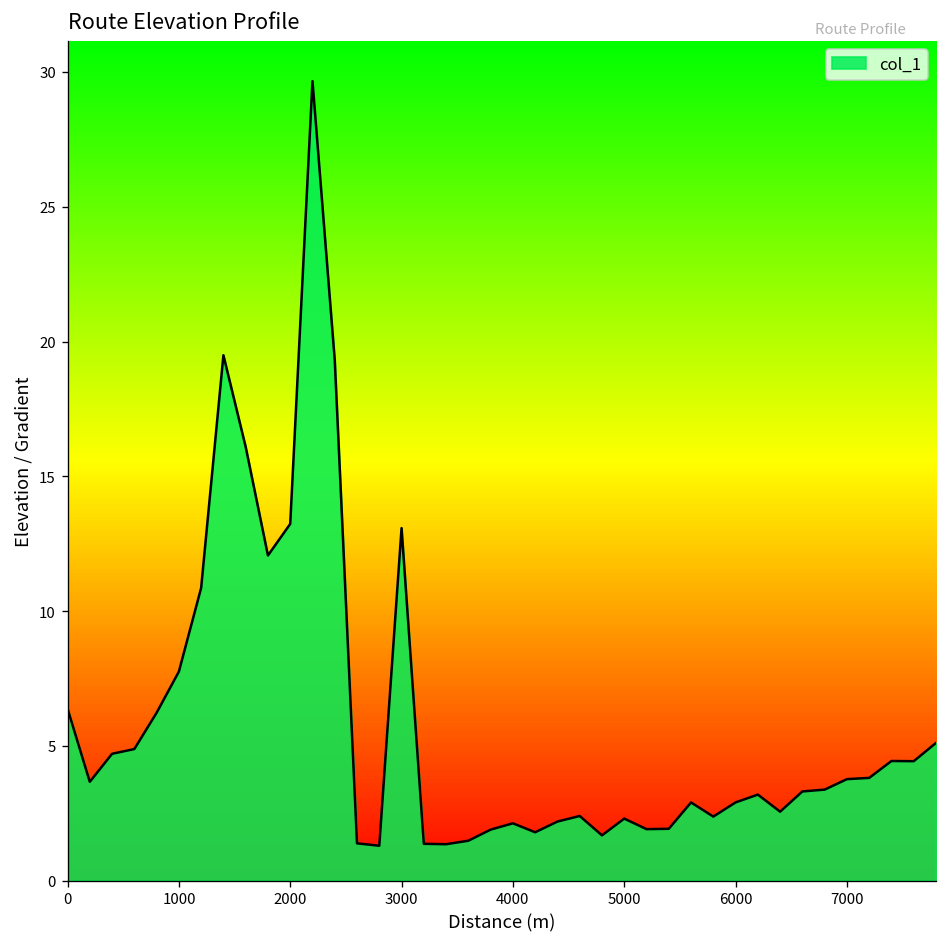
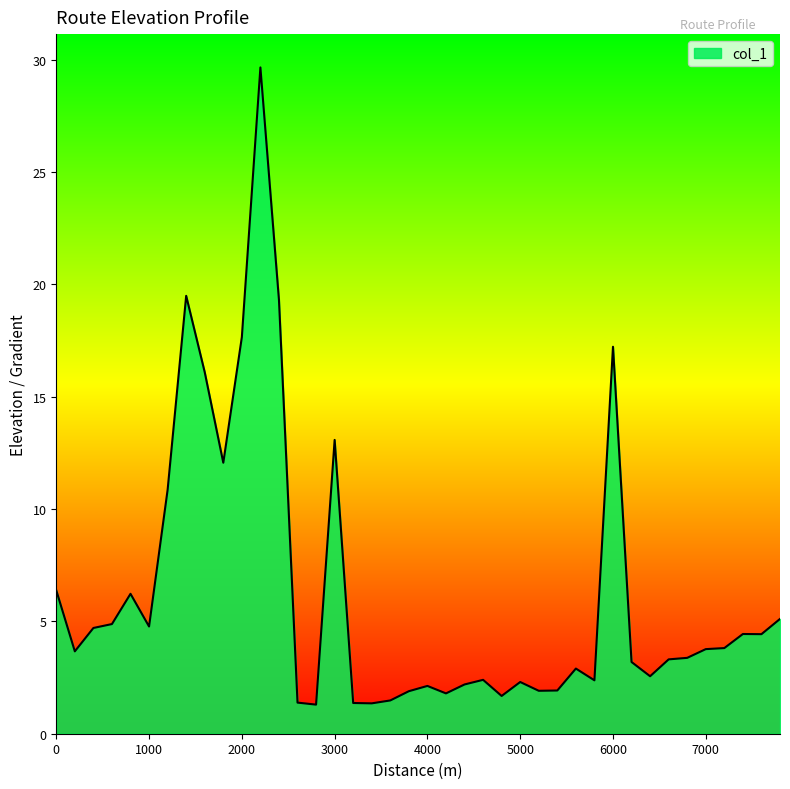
1000: 7.8 -> 4.8
2000: 13.2 -> 17.7
6000: 2.9 -> 17.2
